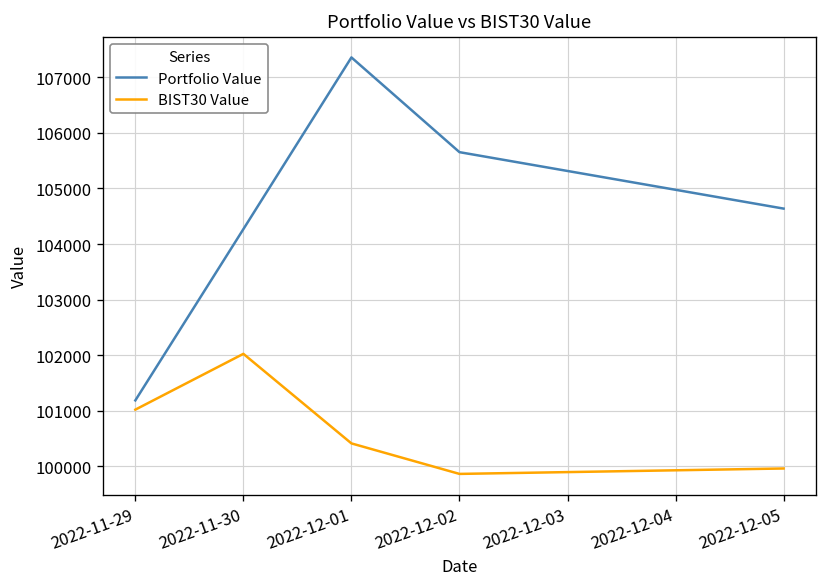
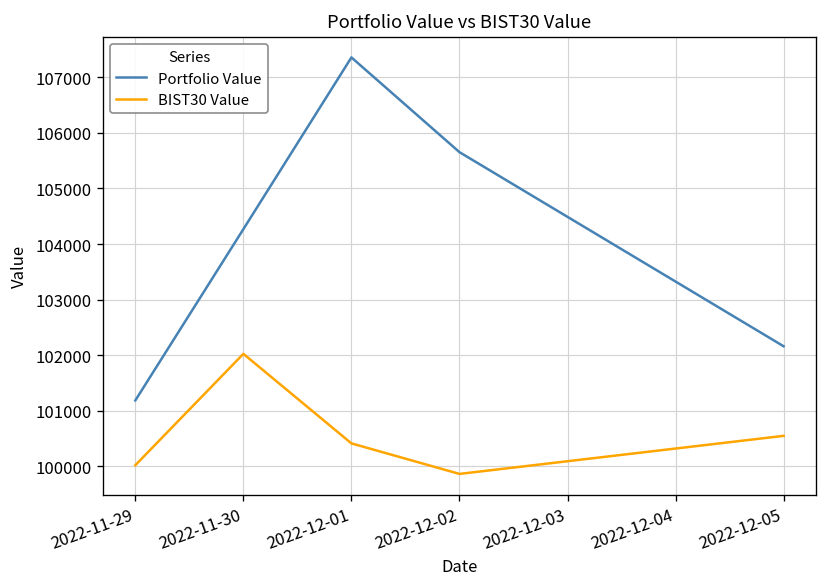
BIST30 Value, 2022-11-29: 101000 -> 100000
Portfolio Value, 2022-12-05: 104600 -> 102200
BIST30 Value, 2022-12-05: 100000 -> 100500
